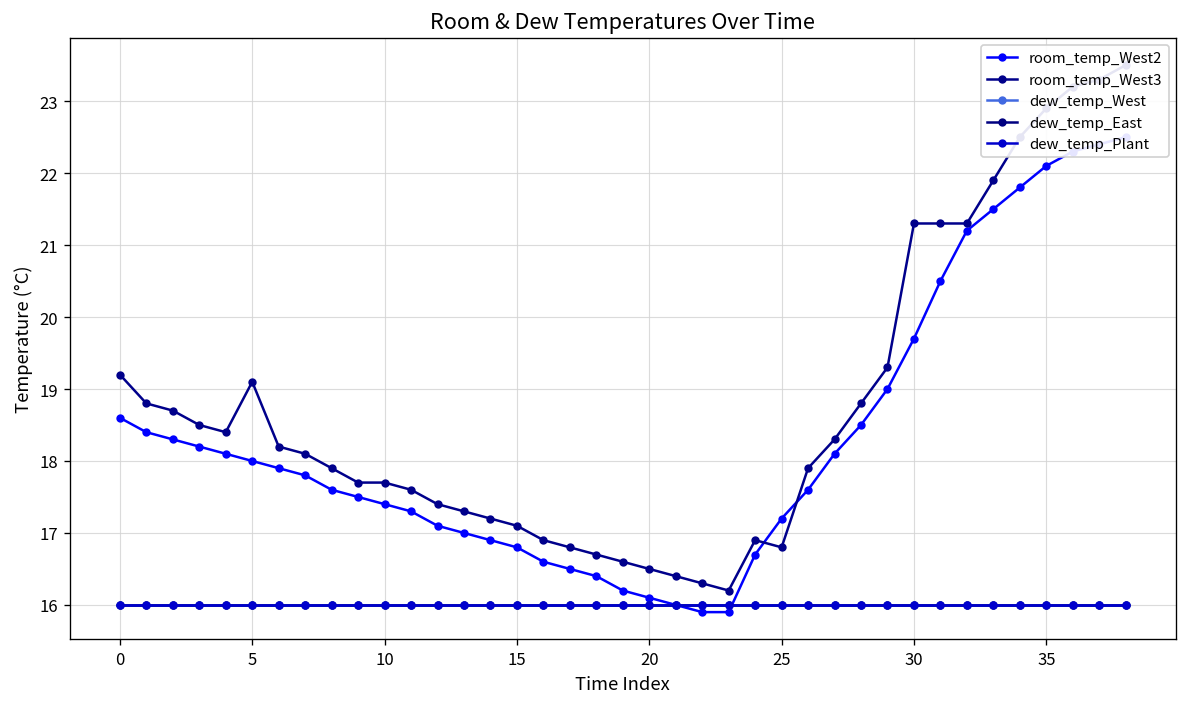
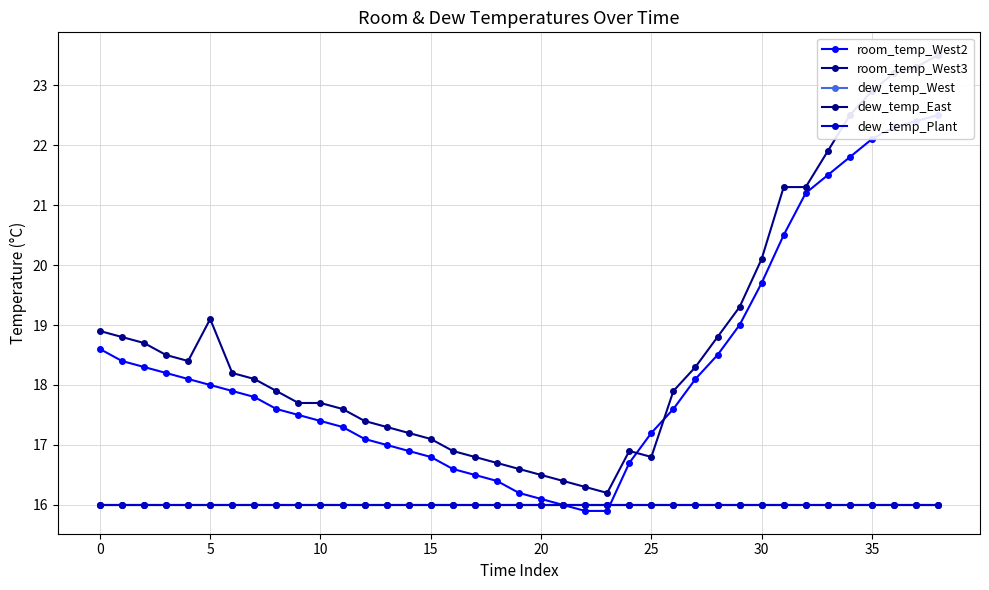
room_temp_West3, 0: 19.2 -> 18.9
room_temp_West3, 30: 21.3 -> 20.1
